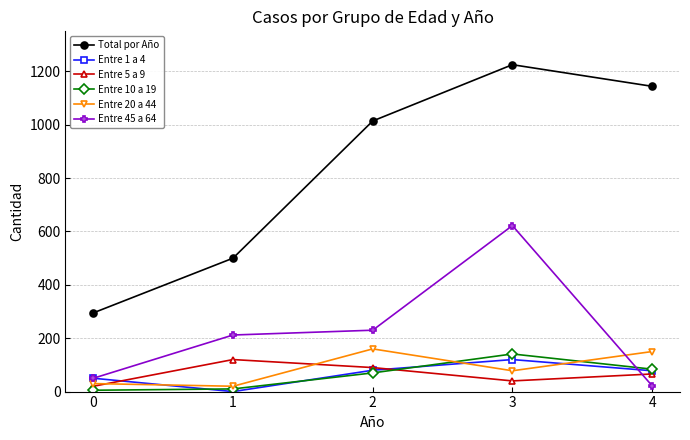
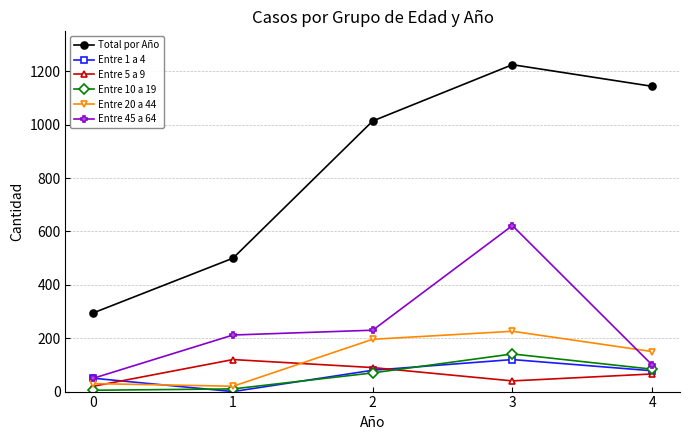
Entre 20 a 44, 2: 160 -> 200
Entre 20 a 44, 3: 80 -> 230
Entre 45 a 64, 4: 20 -> 100
